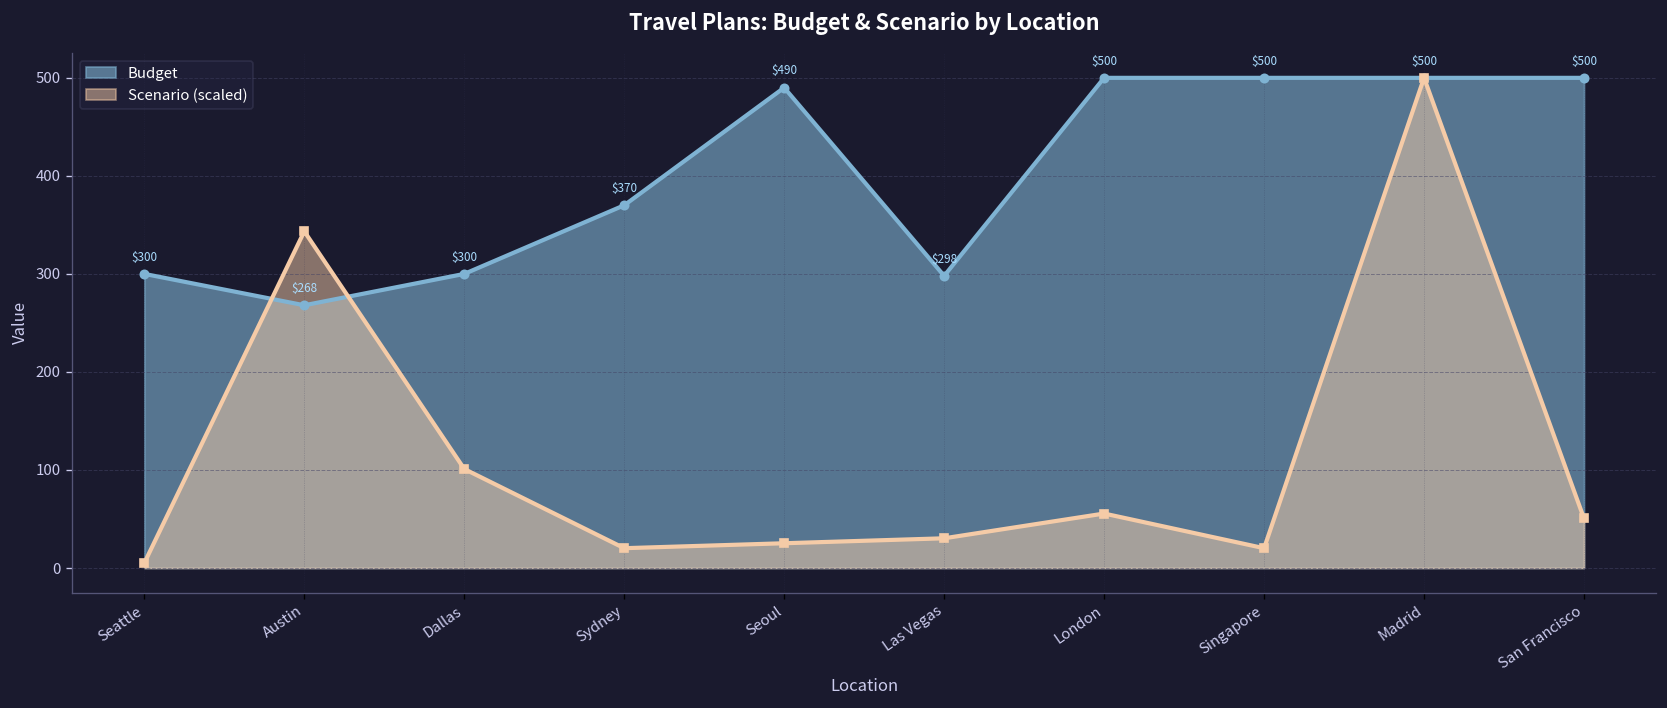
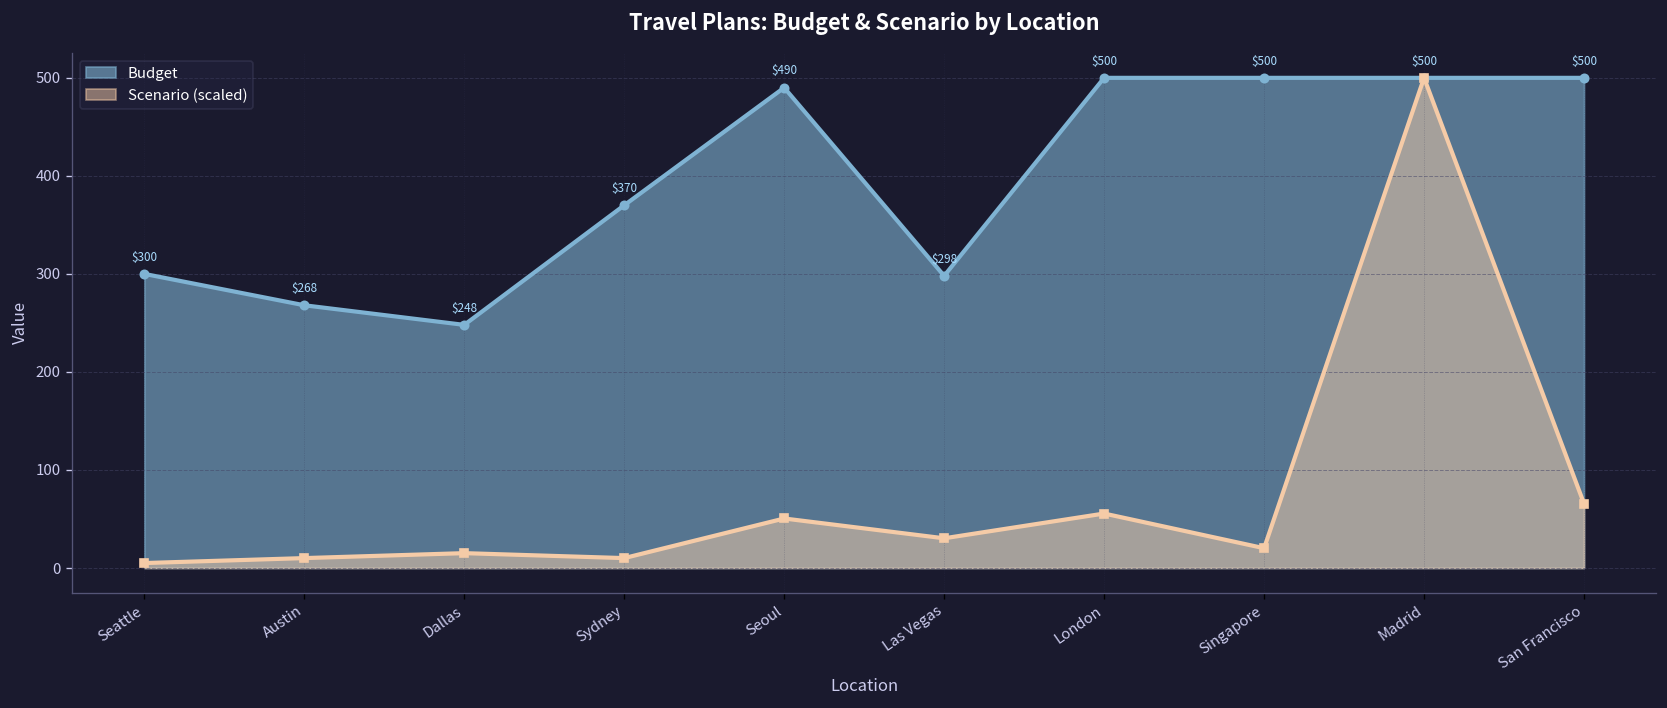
Scenario (scaled), Austin: 340 -> 10
Budget, Dallas: $300 -> $248
Scenario (scaled), Dallas: 100 -> 20
Scenario (scaled), Sydney: 20 -> 10
Scenario (scaled), Seoul: 30 -> 50
Scenario (scaled), San Francisco: 50 -> 70
